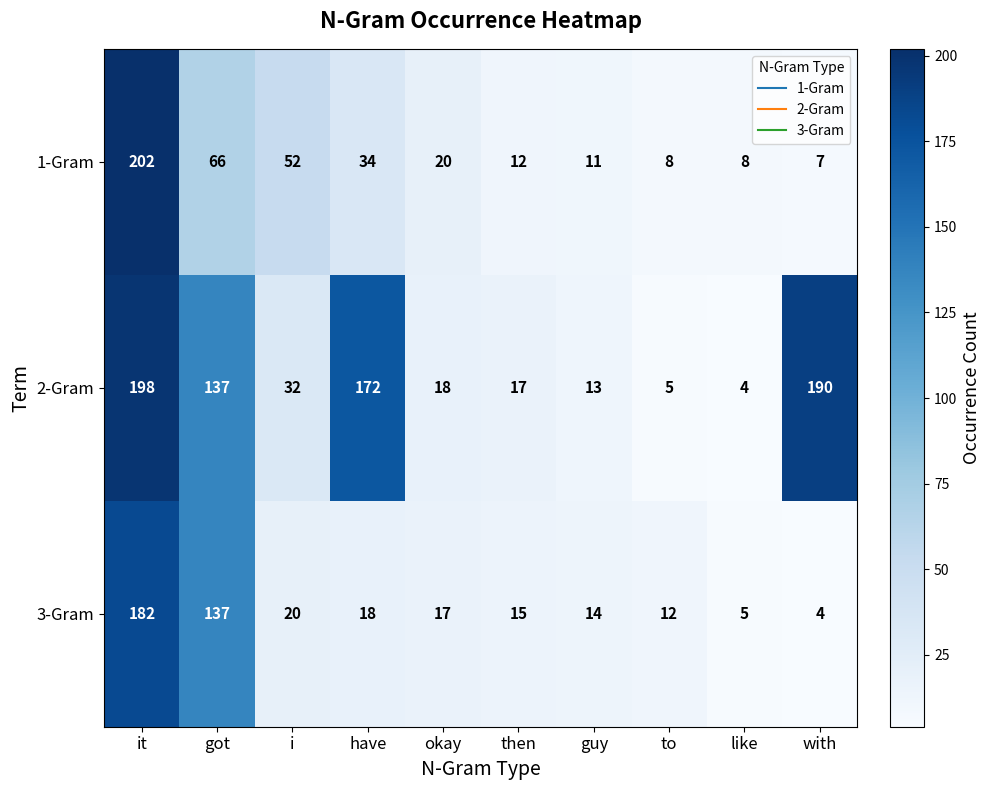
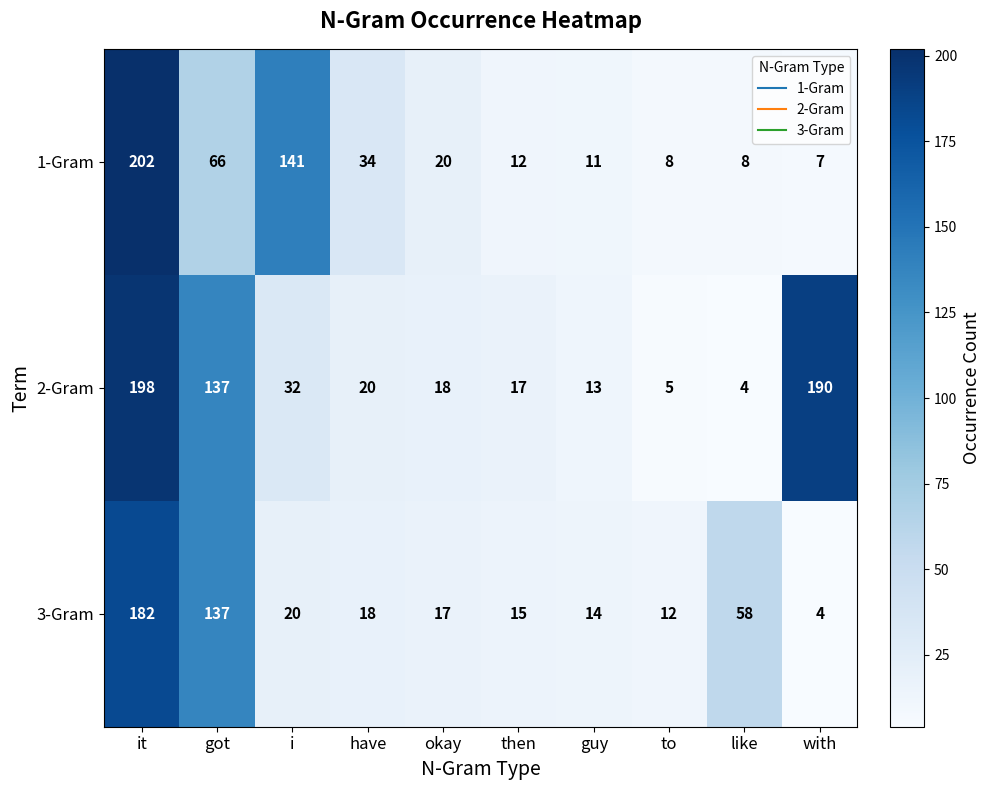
1-Gram, i: 52 -> 141
2-Gram, have: 172 -> 20
3-Gram, like: 5 -> 58
